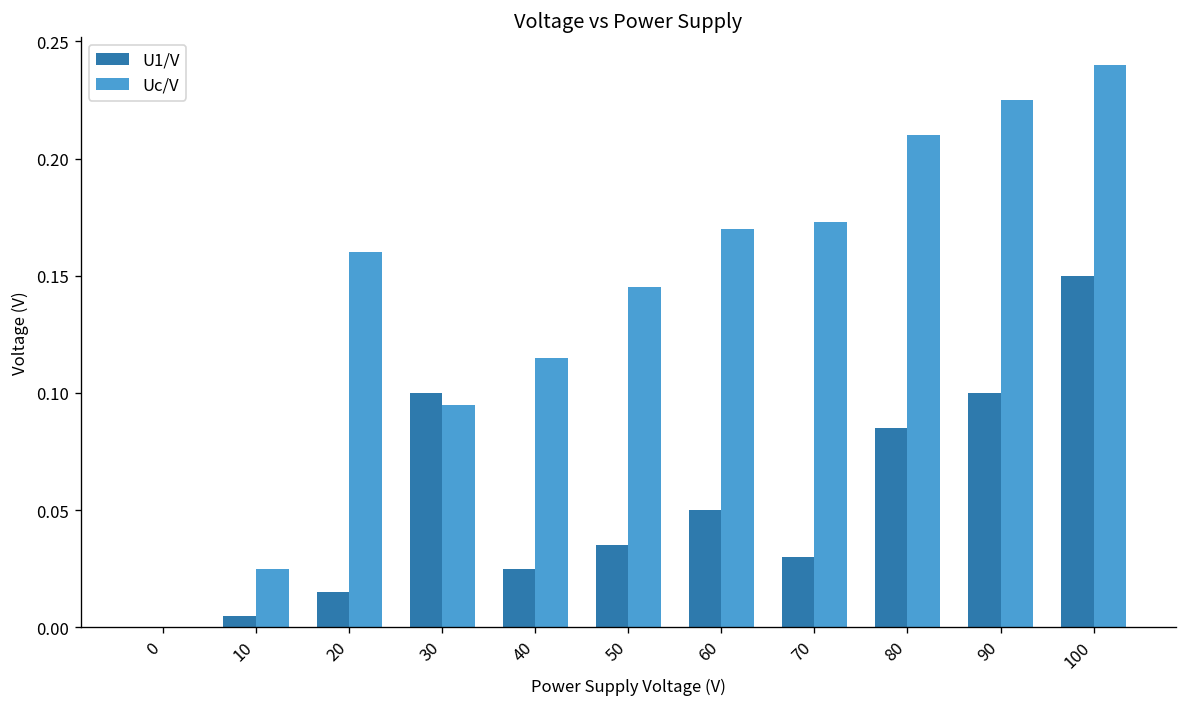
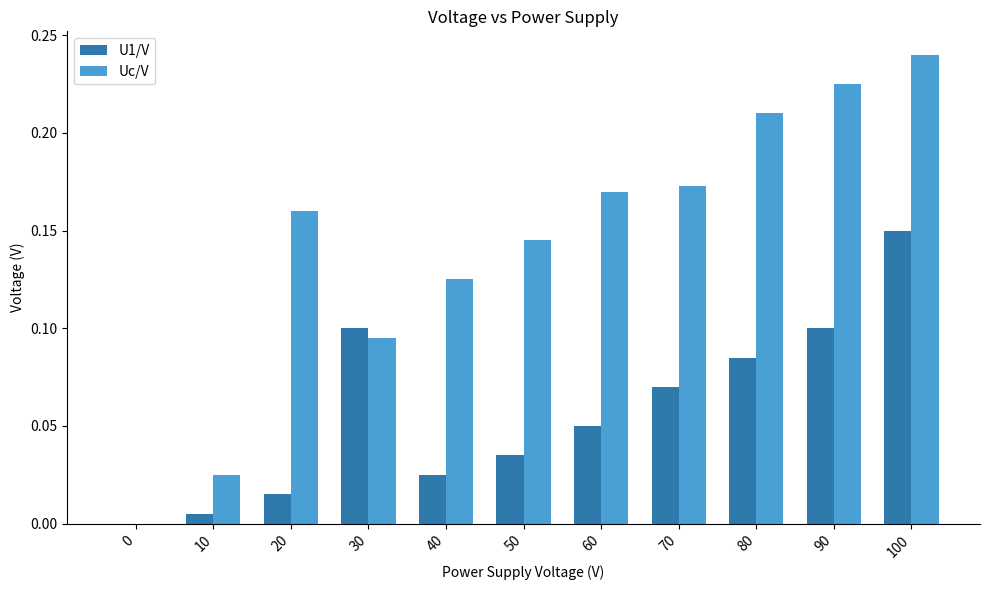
Uc/V, 40: 0.115 -> 0.125
U1/V, 70: 0.03 -> 0.07
